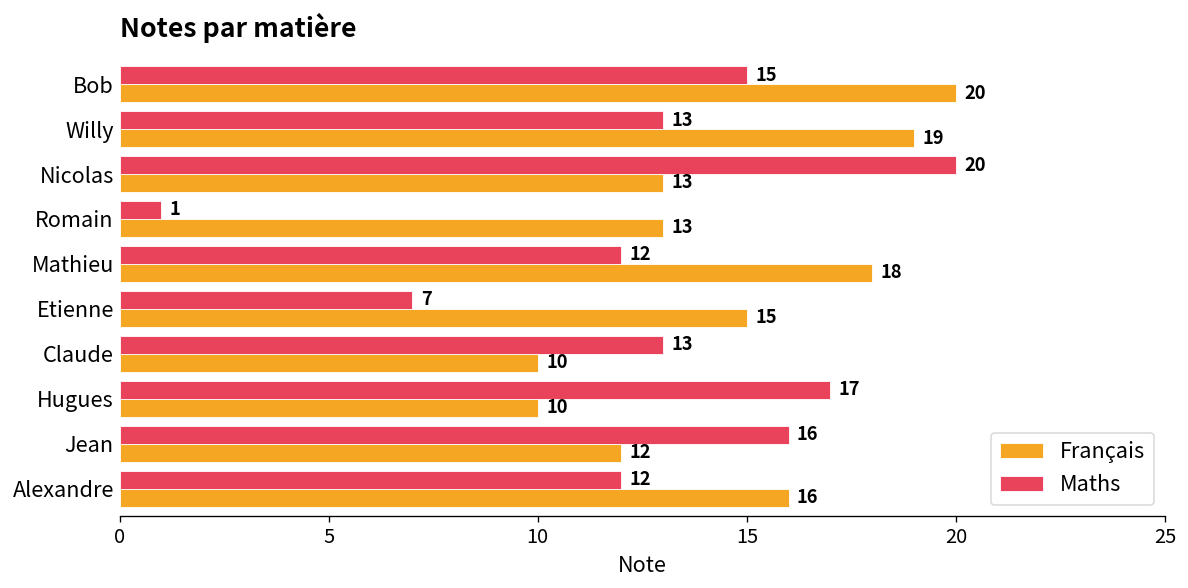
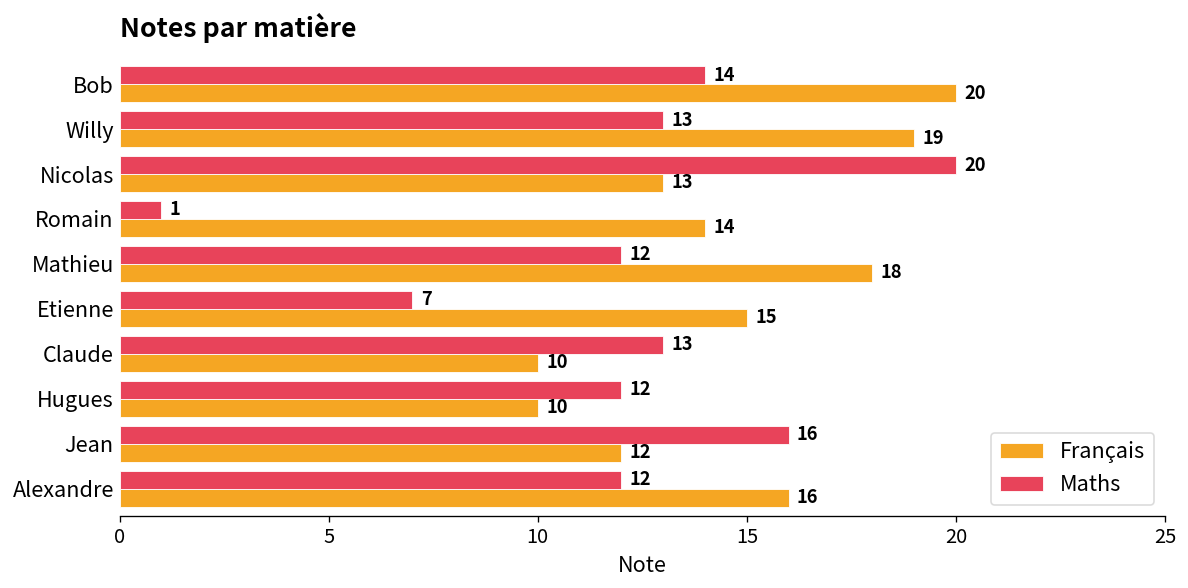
Maths, Bob: 15 -> 14
Français, Romain: 13 -> 14
Maths, Hugues: 17 -> 12
